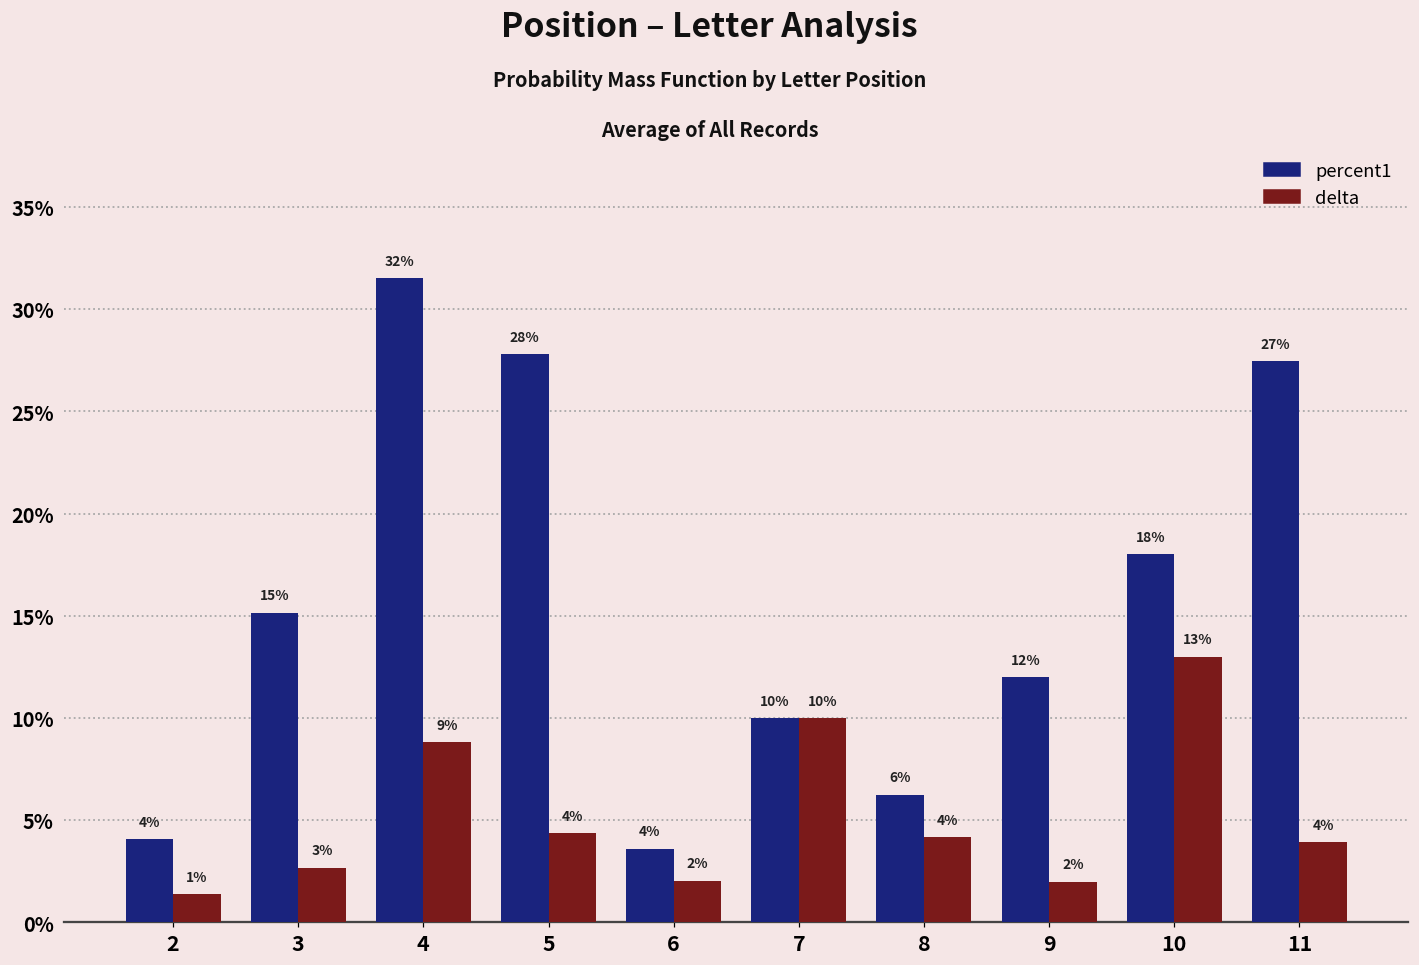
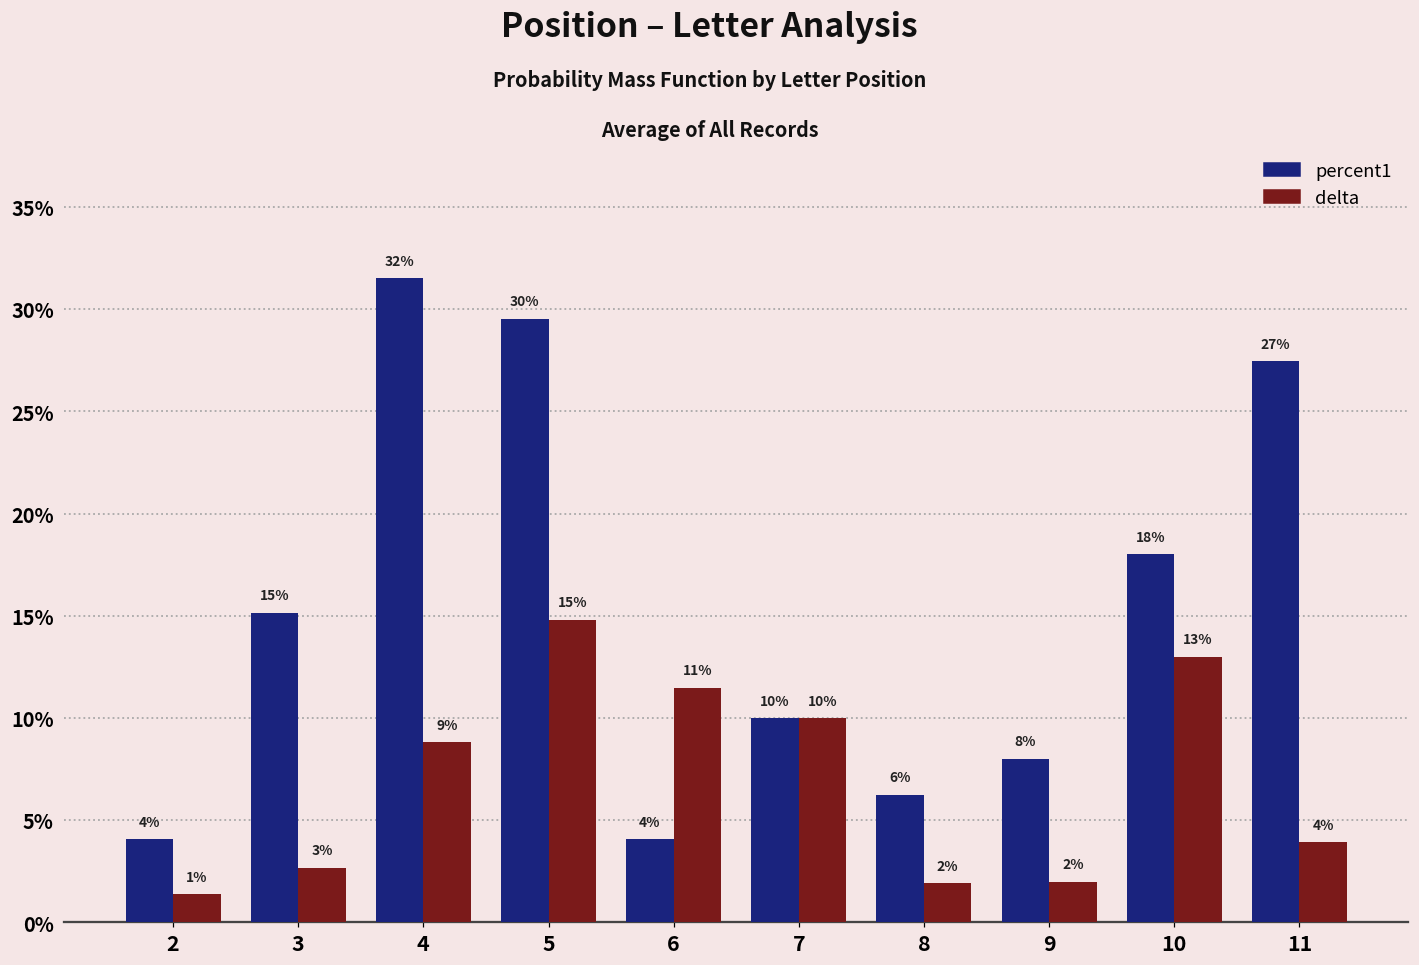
percent1, 5: 28% -> 30%
delta, 5: 4% -> 15%
percent1, 6: 3.6% -> 4.1%
delta, 6: 2% -> 11%
delta, 8: 4% -> 2%
percent1, 9: 12% -> 8%
